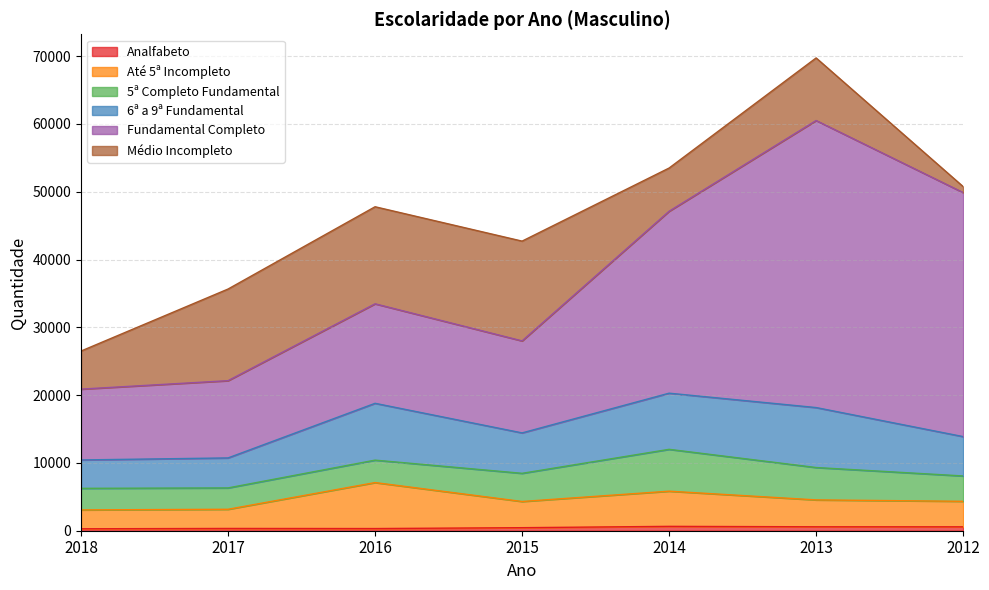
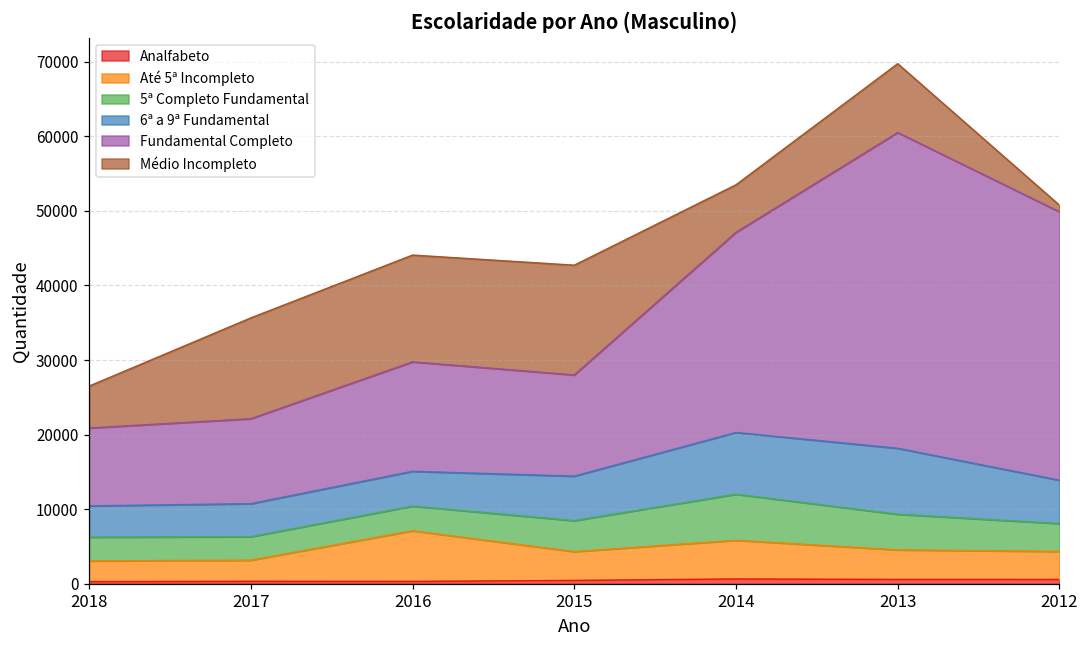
6ª a 9ª Fundamental, 2016: 8000 -> 5000
